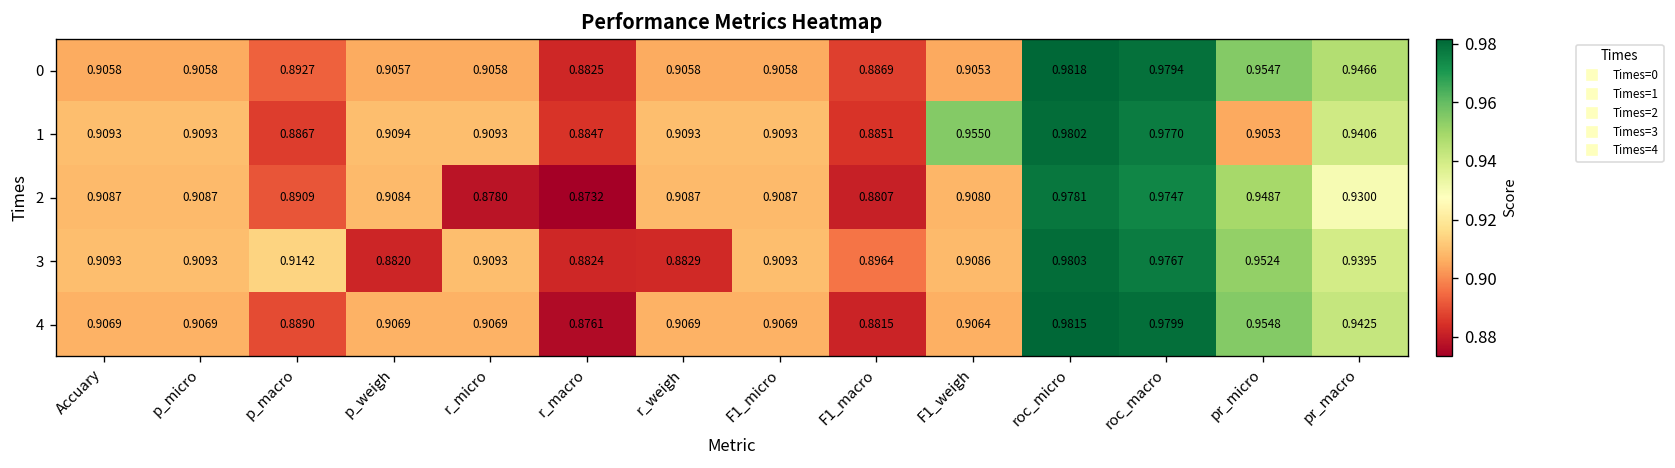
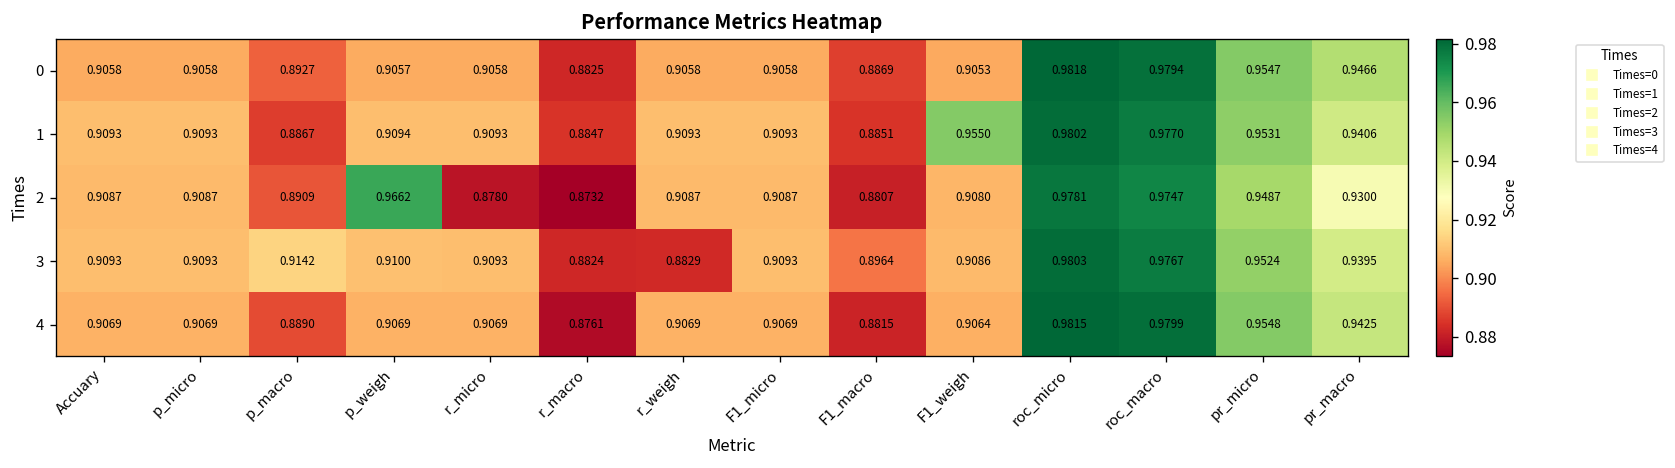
1, pr_micro: 0.9053 -> 0.9531
2, p_weigh: 0.9084 -> 0.9662
3, p_weigh: 0.8820 -> 0.9100
